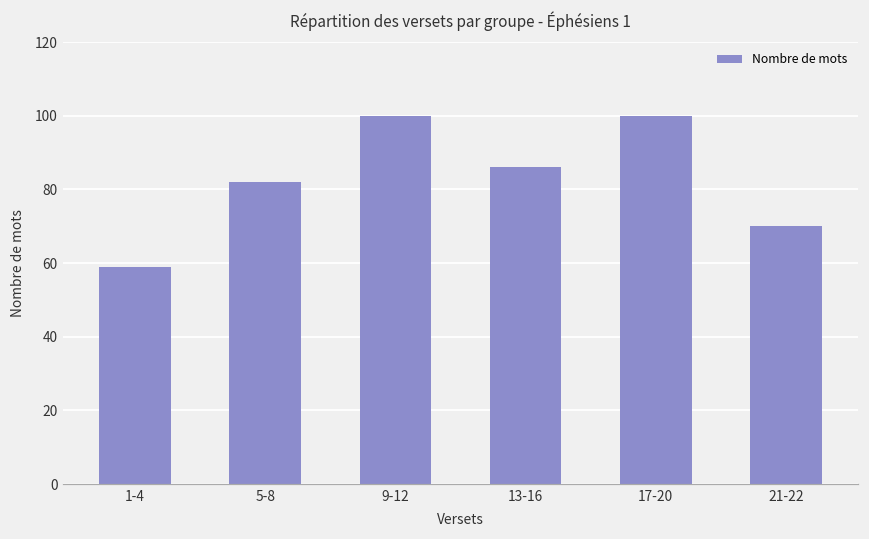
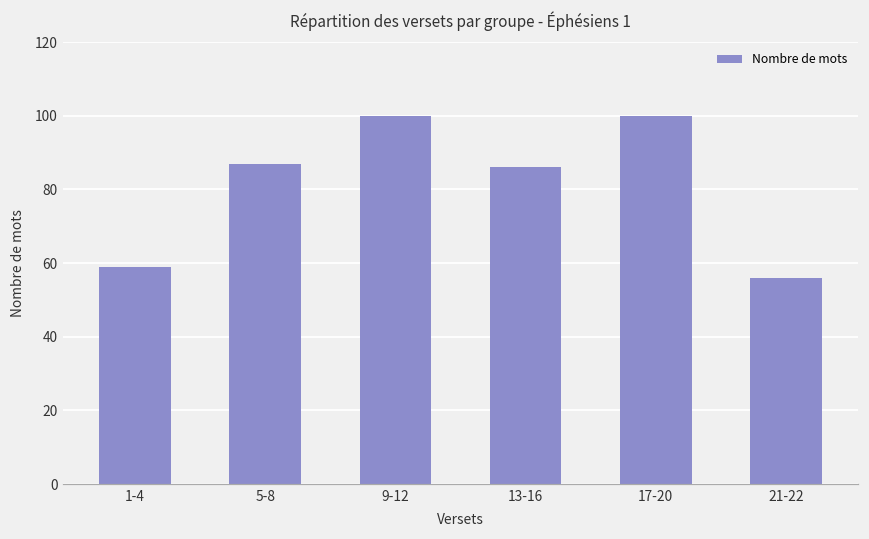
5-8: 82 -> 87
21-22: 70 -> 56
